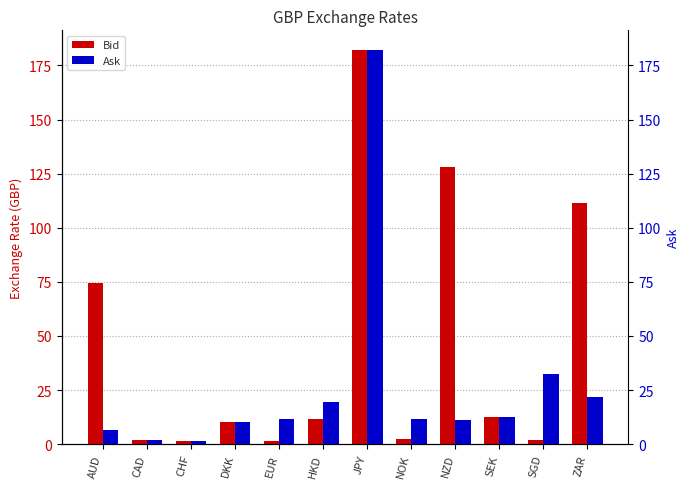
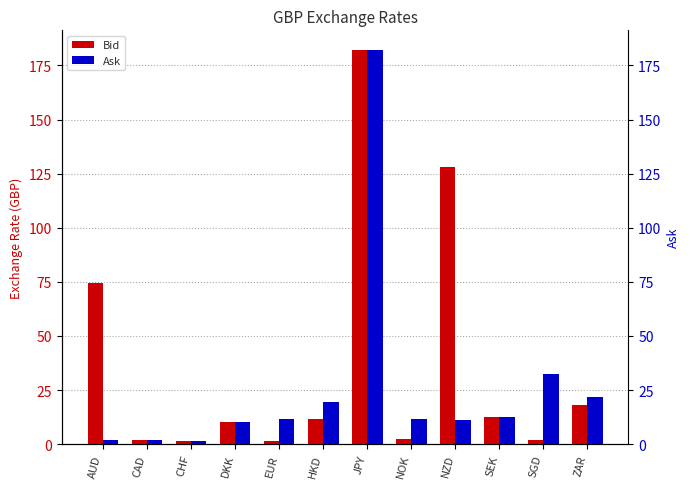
Ask, AUD: 6 -> 2
Bid, ZAR: 112 -> 18
